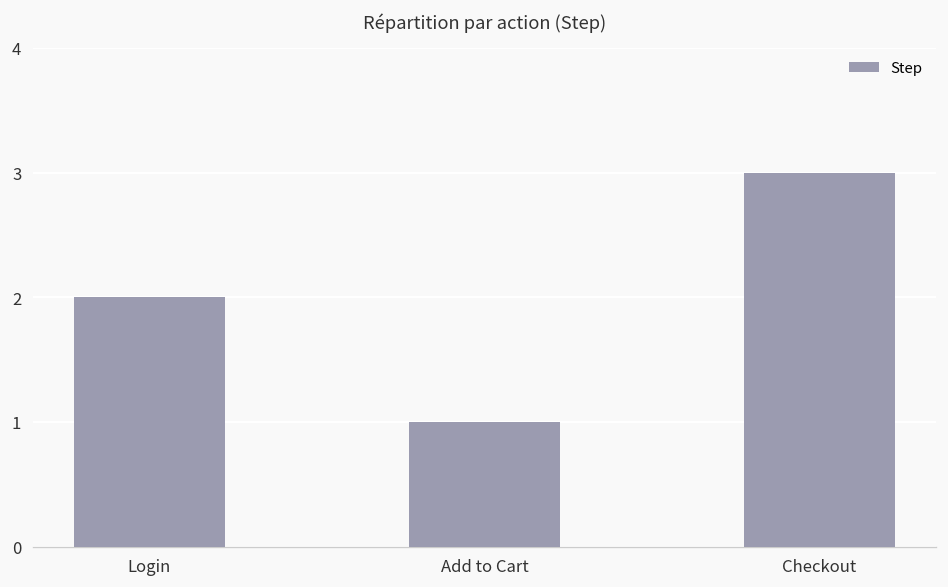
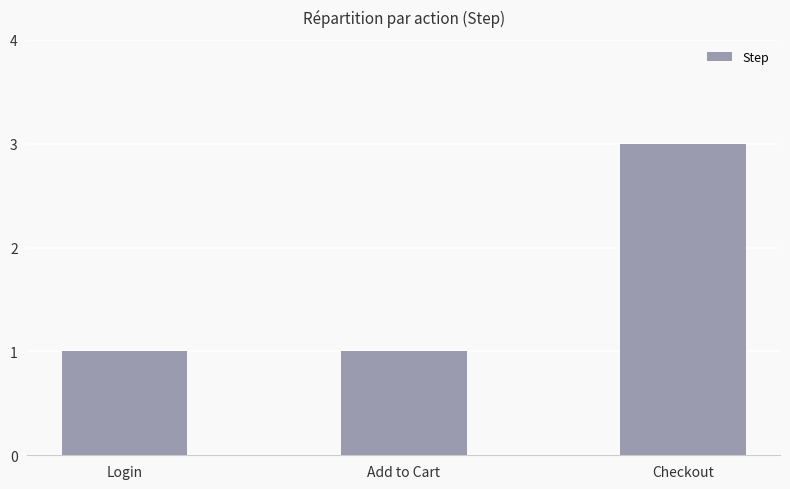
Login: 2 -> 1
